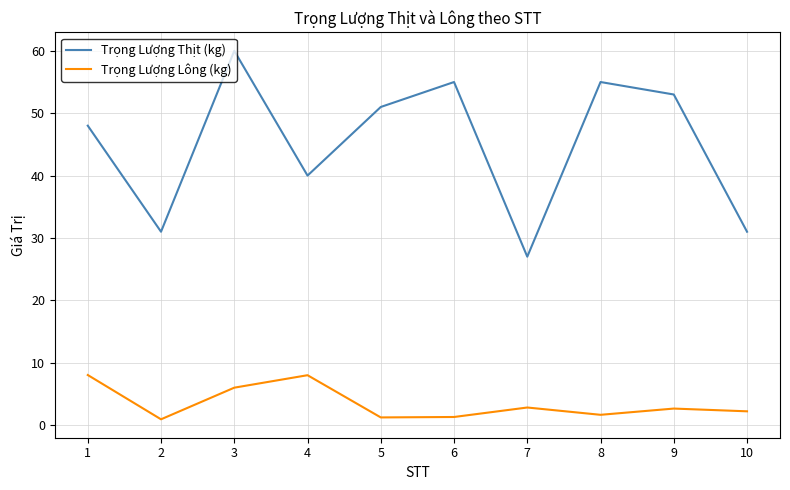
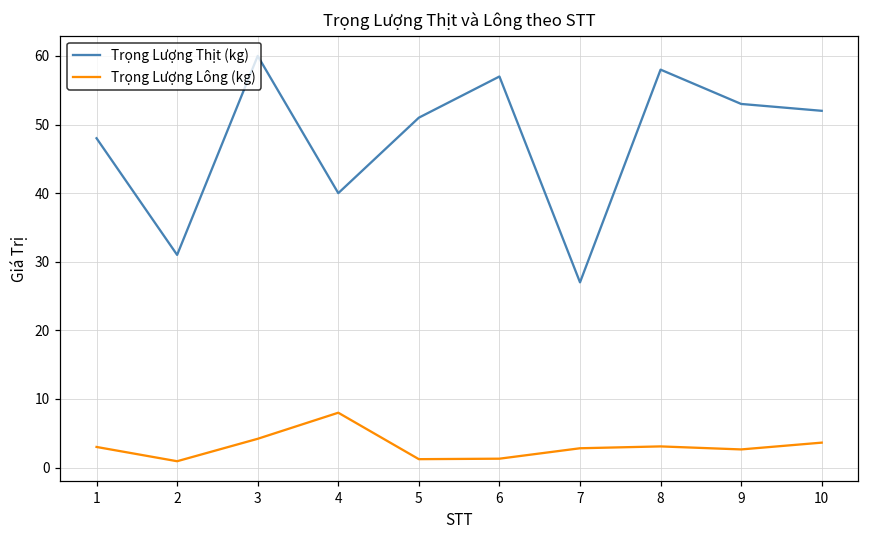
Trọng Lượng Lông (kg), 1: 8 -> 3
Trọng Lượng Lông (kg), 3: 6 -> 4
Trọng Lượng Thịt (kg), 6: 55 -> 57
Trọng Lượng Thịt (kg), 8: 55 -> 58
Trọng Lượng Lông (kg), 8: 2 -> 3
Trọng Lượng Thịt (kg), 10: 31 -> 52
Trọng Lượng Lông (kg), 10: 2 -> 4
